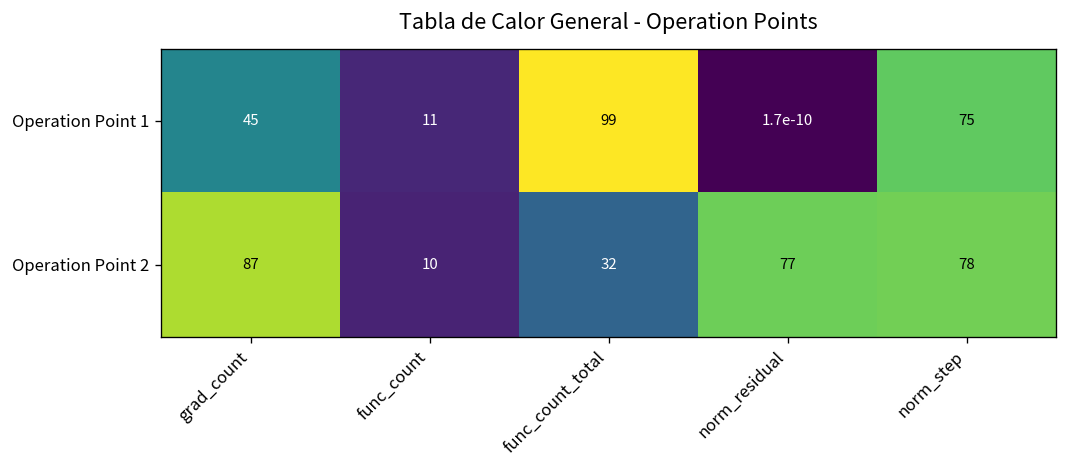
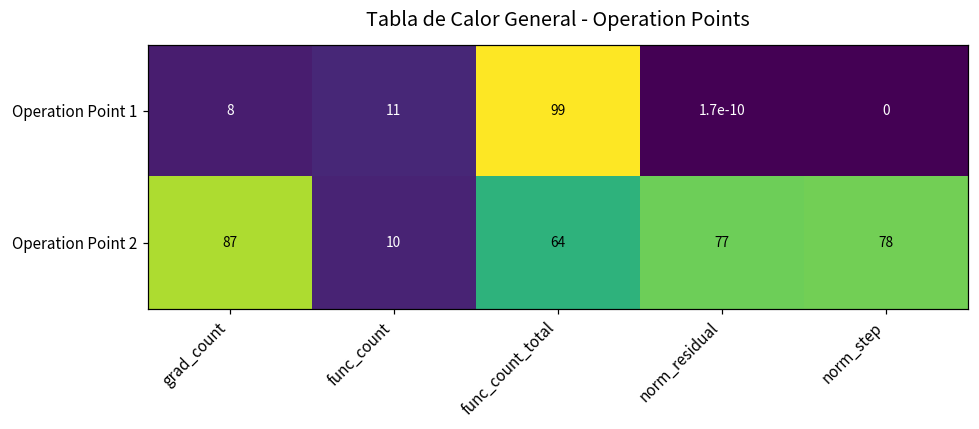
Operation Point 1, grad_count: 45 -> 8
Operation Point 1, norm_step: 75 -> 0
Operation Point 2, func_count_total: 32 -> 64
